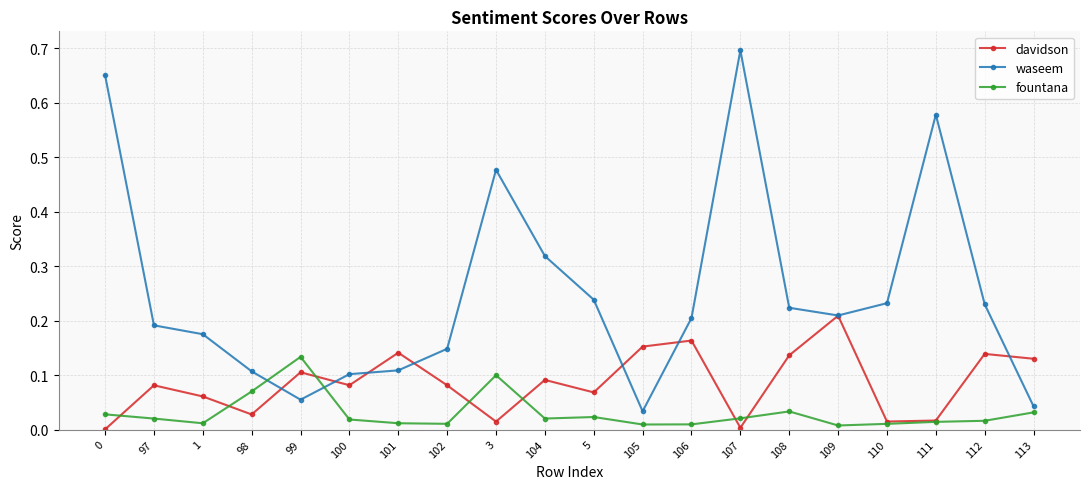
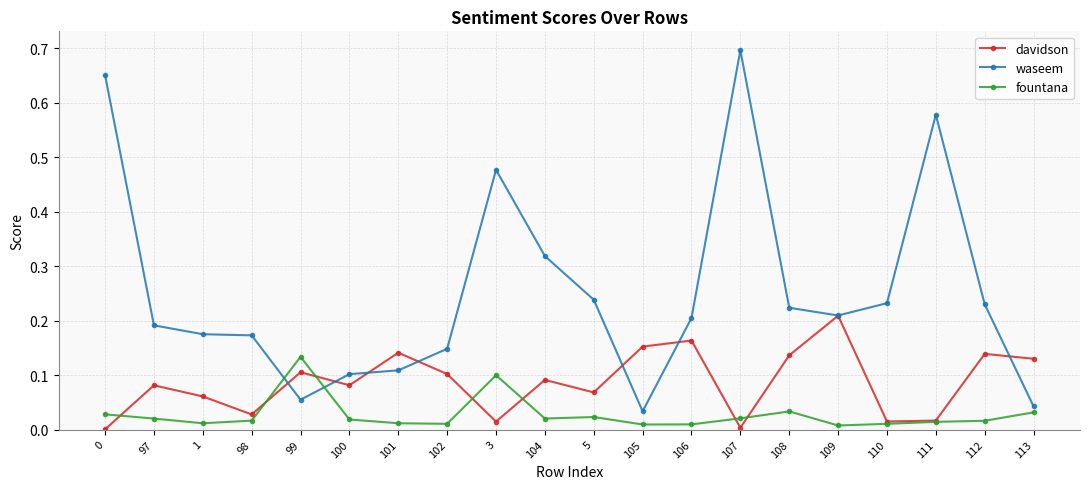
waseem, 98: 0.11 -> 0.17
fountana, 98: 0.07 -> 0.02
davidson, 102: 0.08 -> 0.10
